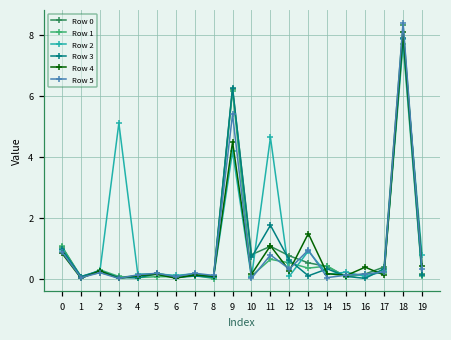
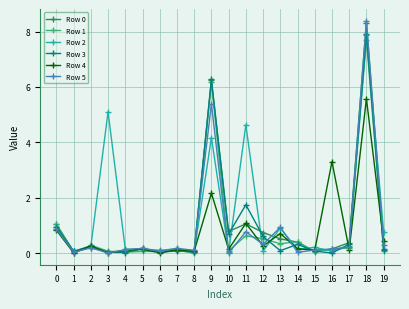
Row 4, 9: 4.5 -> 2.2
Row 4, 13: 1.5 -> 0.7
Row 4, 16: 0.4 -> 3.3
Row 4, 18: 8.1 -> 5.6
